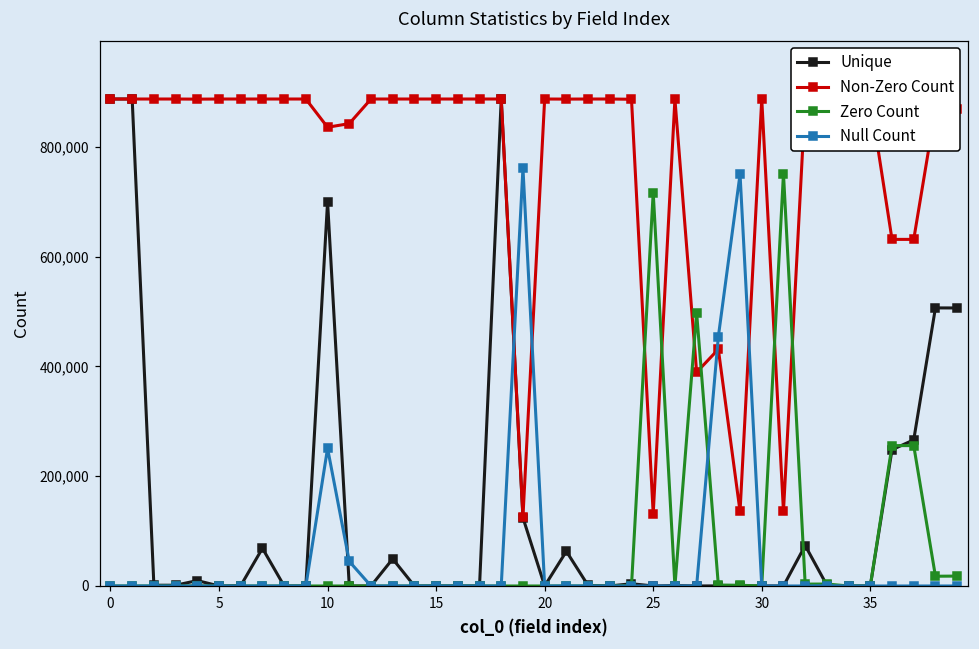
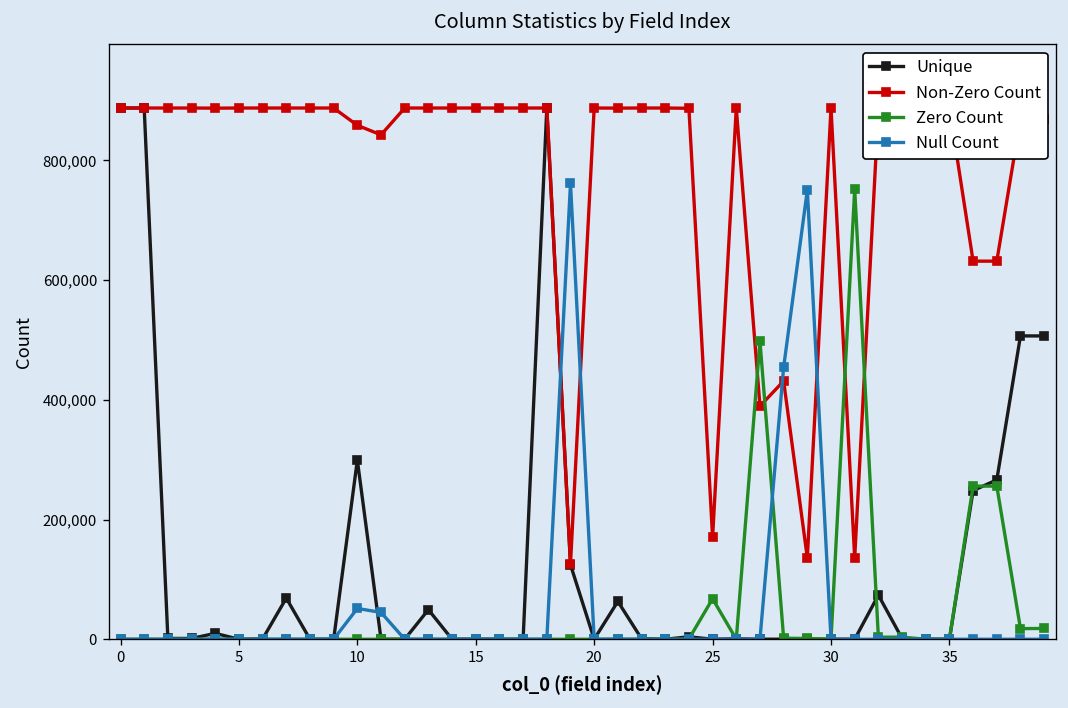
Unique, 10: 700,000 -> 300,000
Non-Zero Count, 10: 840,000 -> 860,000
Null Count, 10: 250,000 -> 50,000
Non-Zero Count, 25: 130,000 -> 170,000
Zero Count, 25: 720,000 -> 70,000
